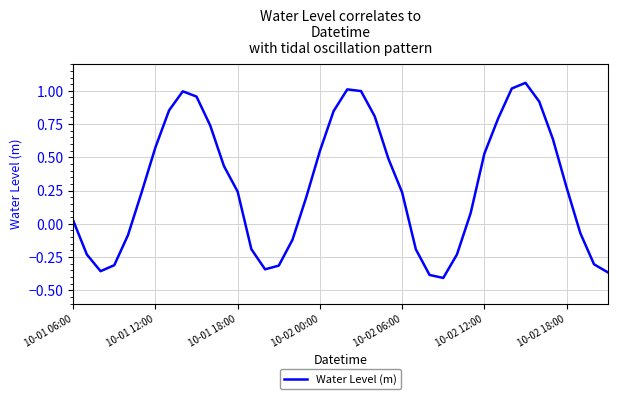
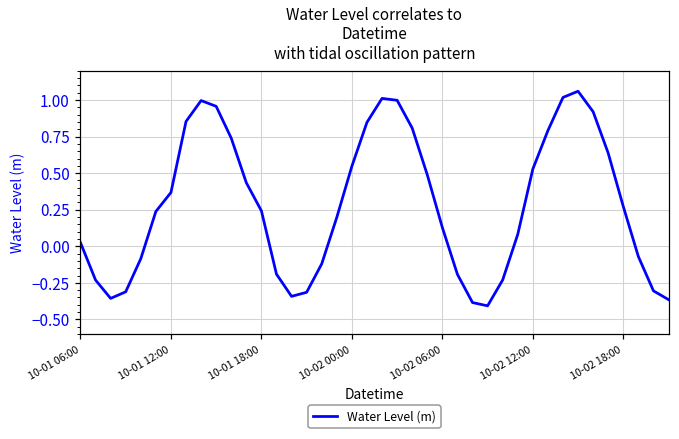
10-01 12:00: 0.57 -> 0.37
10-02 06:00: 0.24 -> 0.13
